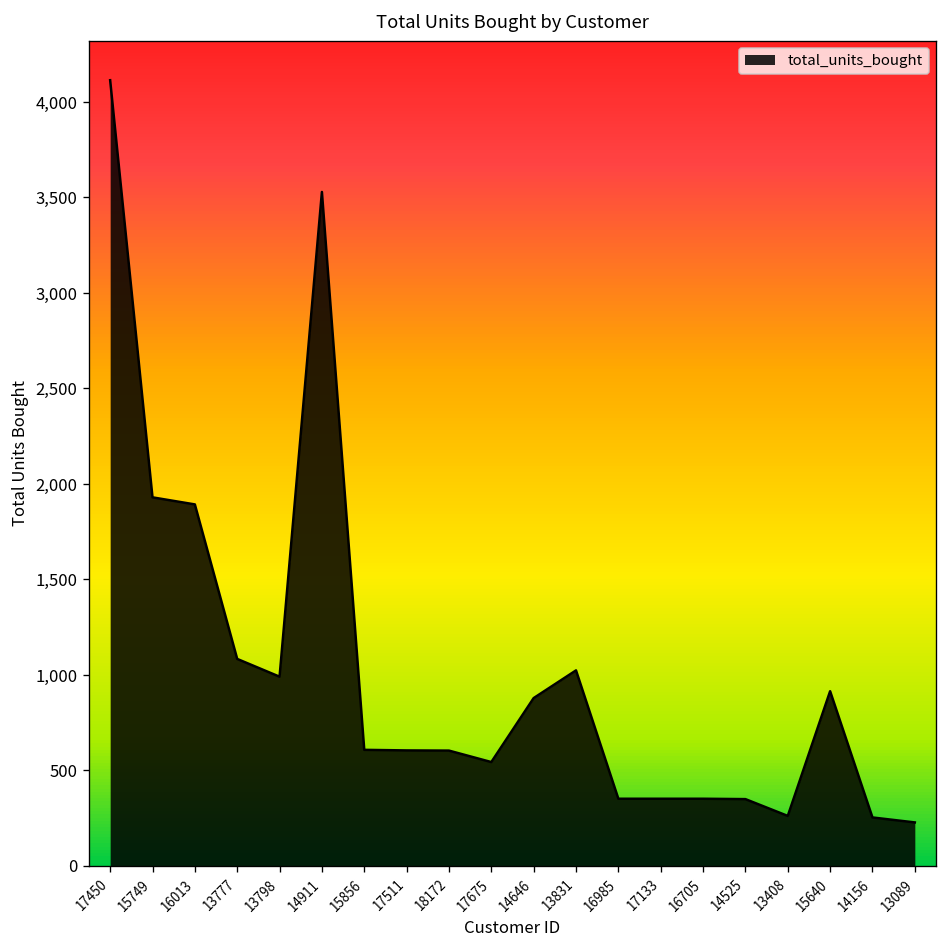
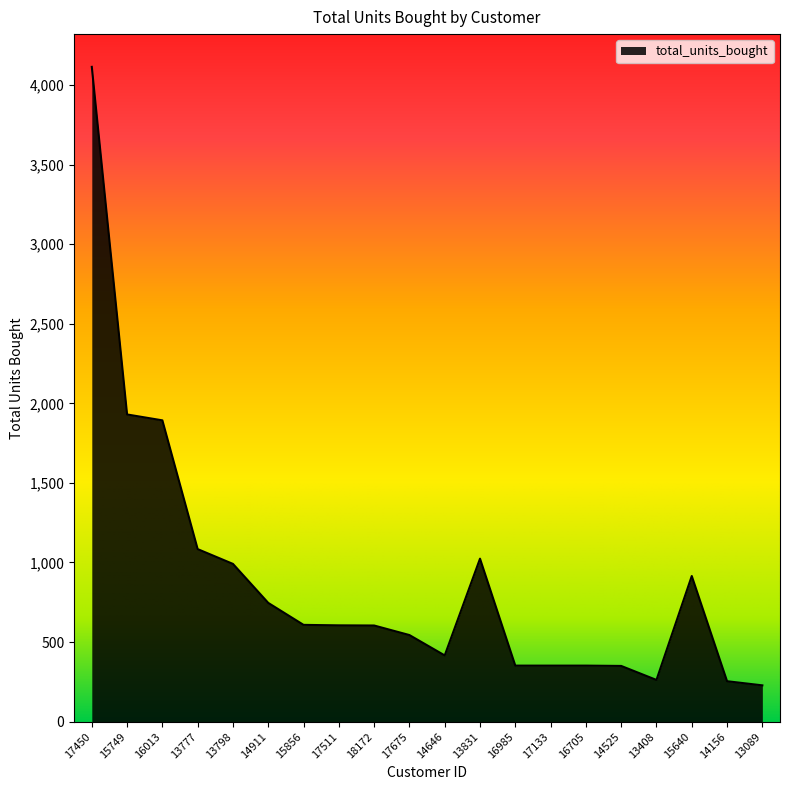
14911: 3,530 -> 750
14646: 880 -> 420
